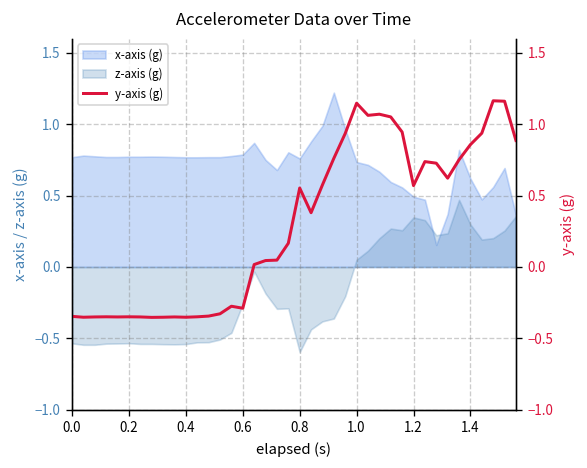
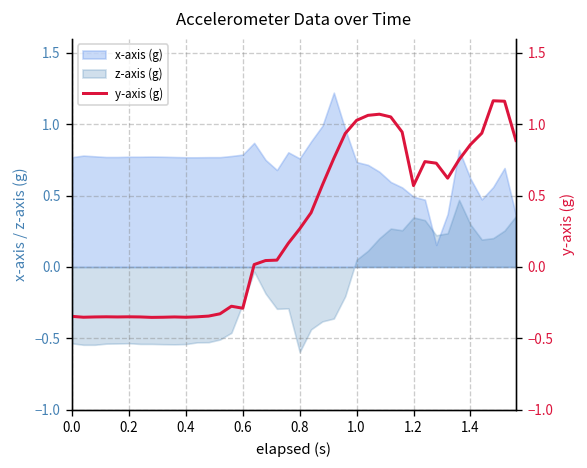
y-axis (g), 0.8: 0.55 -> 0.27
y-axis (g), 1.0: 1.15 -> 1.03
